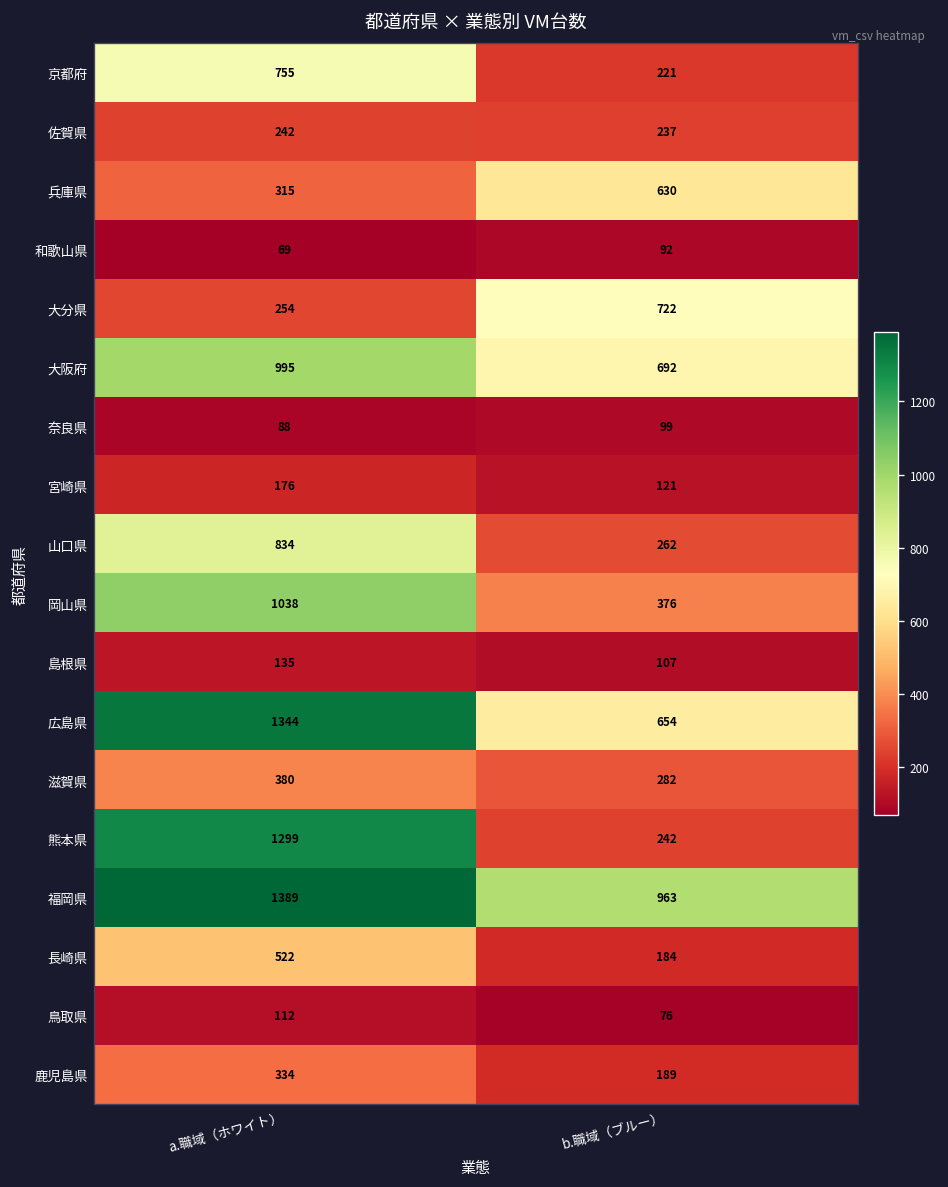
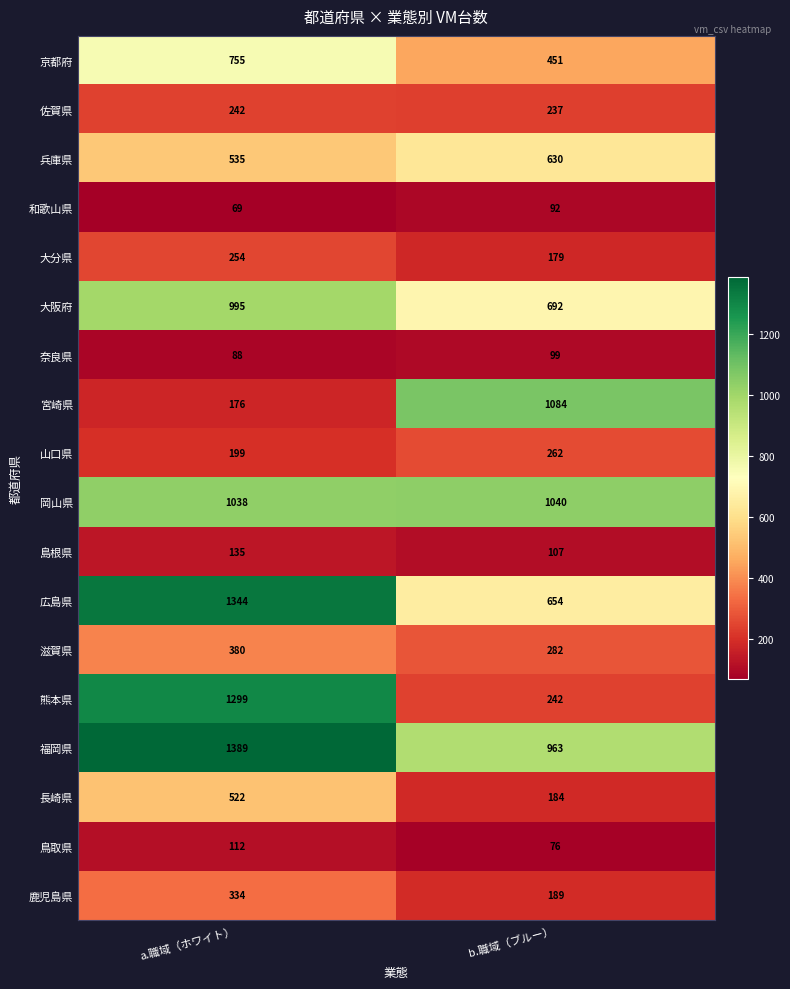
京都府, b.職域（ブルー）: 221 -> 451
兵庫県, a.職域（ホワイト）: 315 -> 535
大分県, b.職域（ブルー）: 722 -> 179
宮崎県, b.職域（ブルー）: 121 -> 1084
山口県, a.職域（ホワイト）: 834 -> 199
岡山県, b.職域（ブルー）: 376 -> 1040
